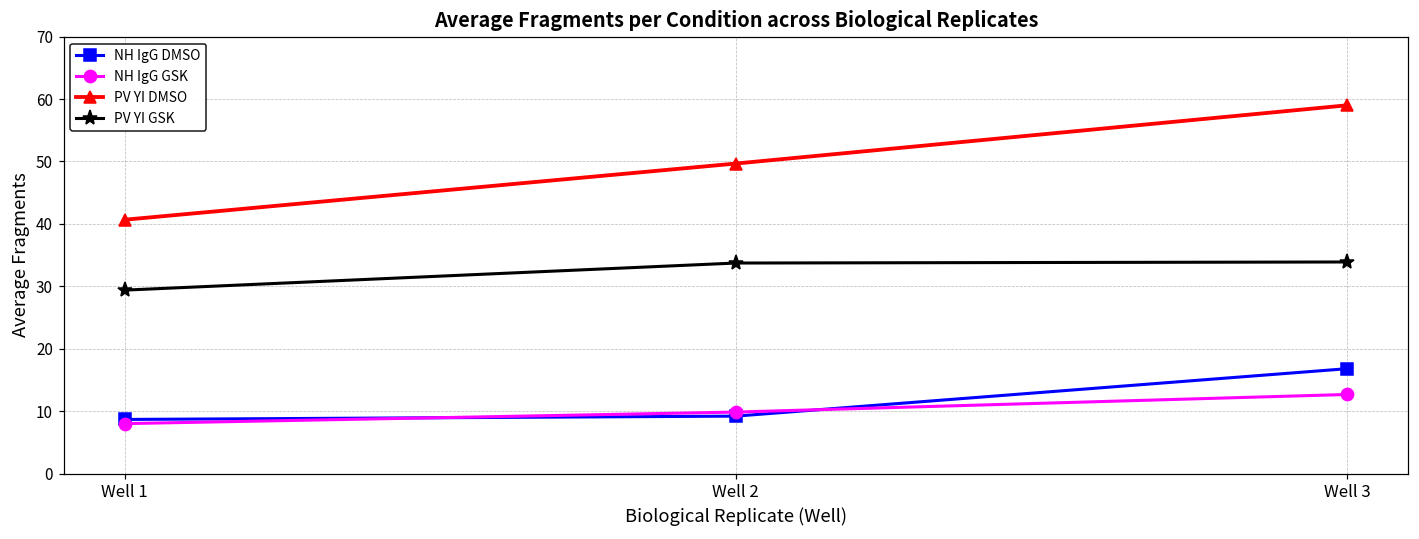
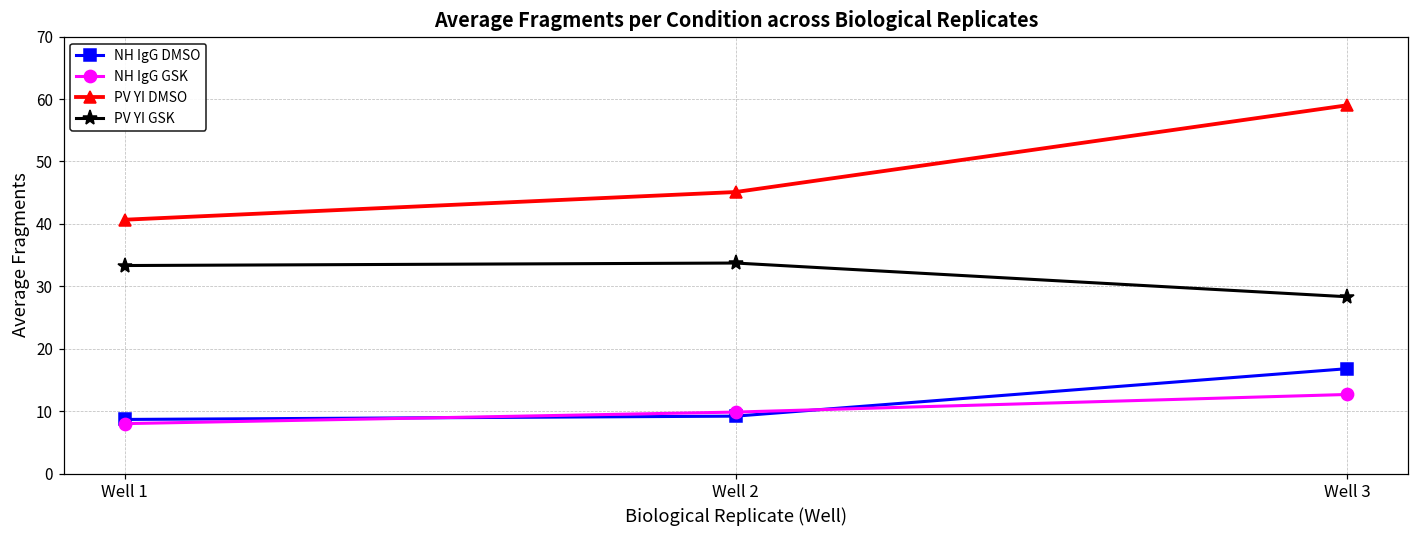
PV YI GSK, Well 1: 29 -> 33
PV YI DMSO, Well 2: 50 -> 45
PV YI GSK, Well 3: 34 -> 28
